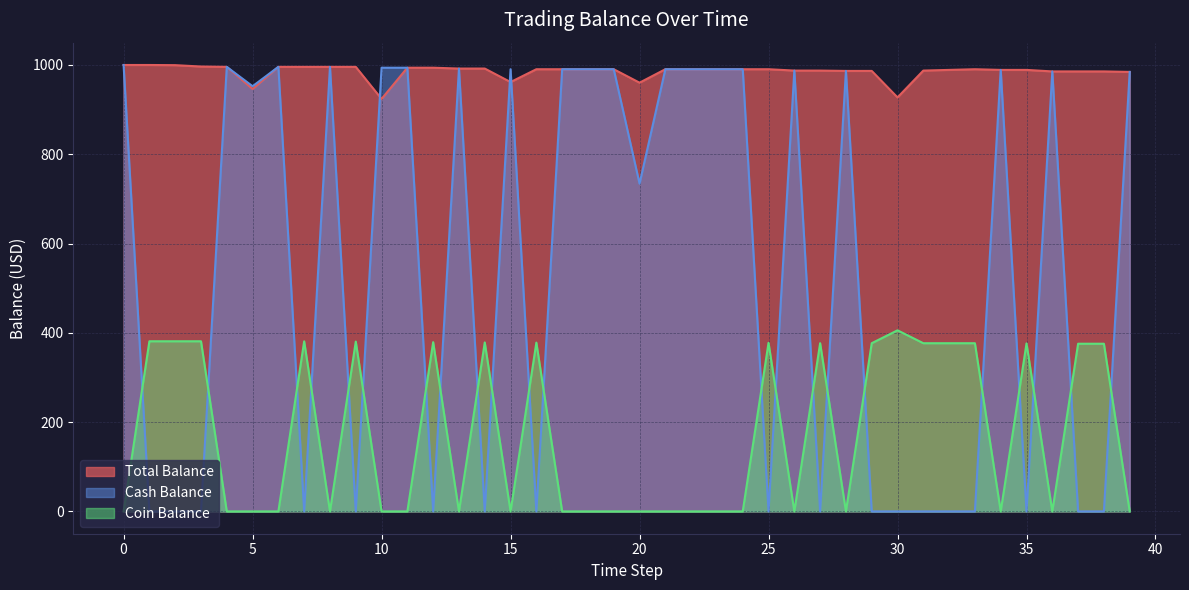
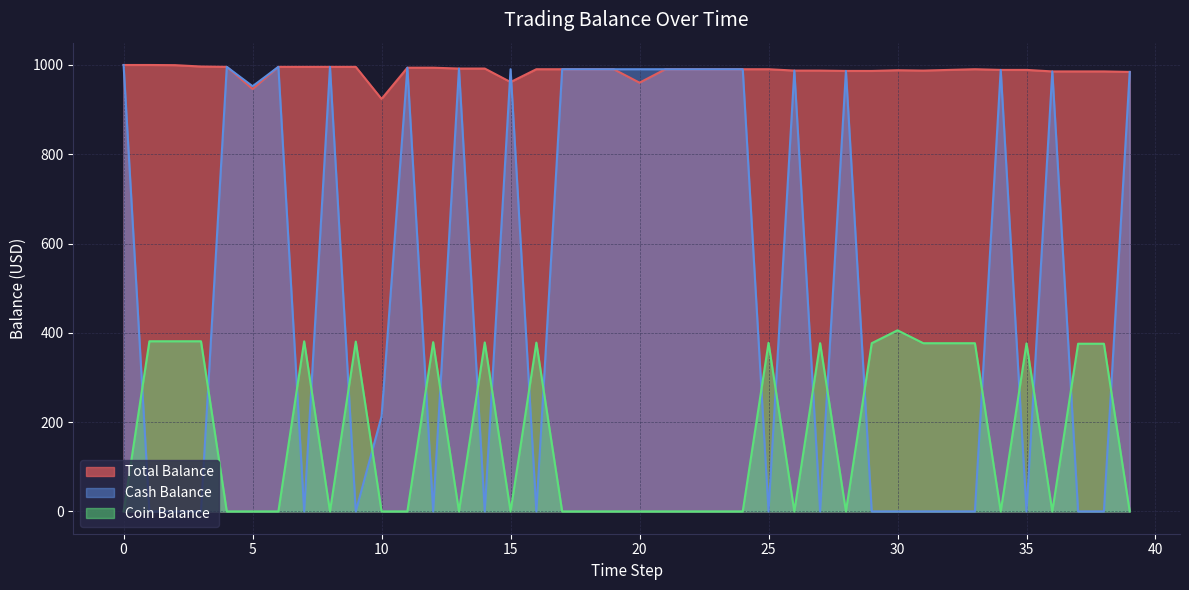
Cash Balance, 10: 990 -> 210
Cash Balance, 20: 730 -> 990
Total Balance, 30: 930 -> 990
